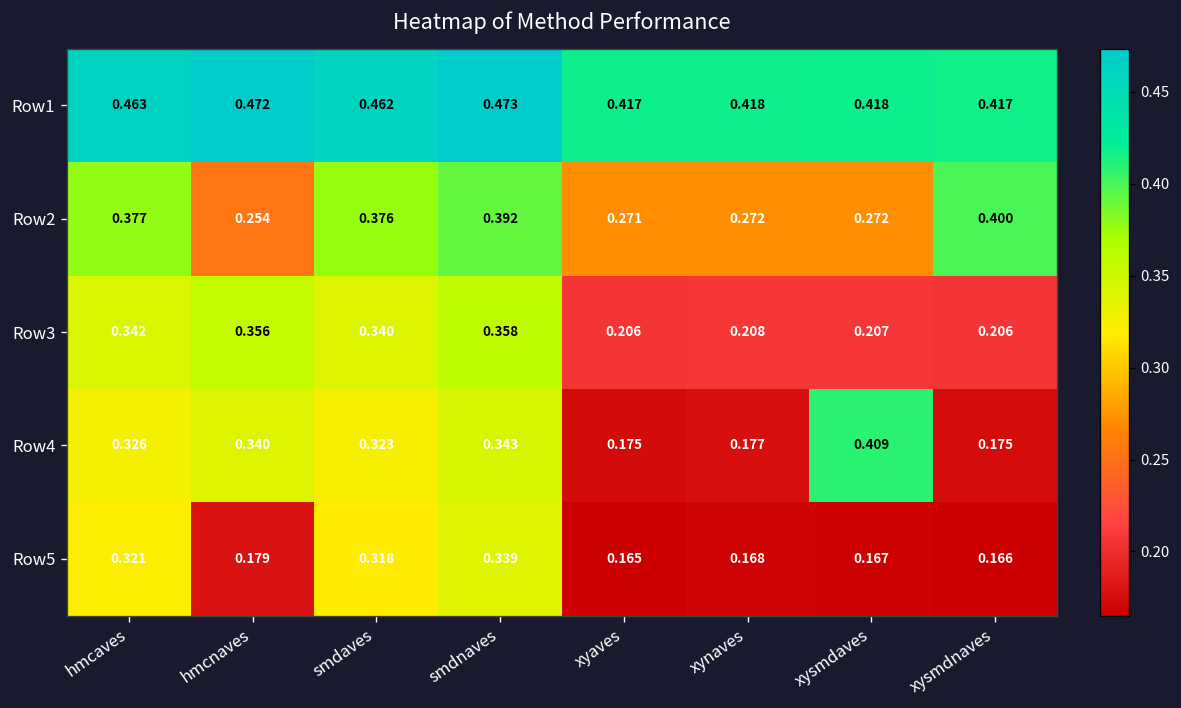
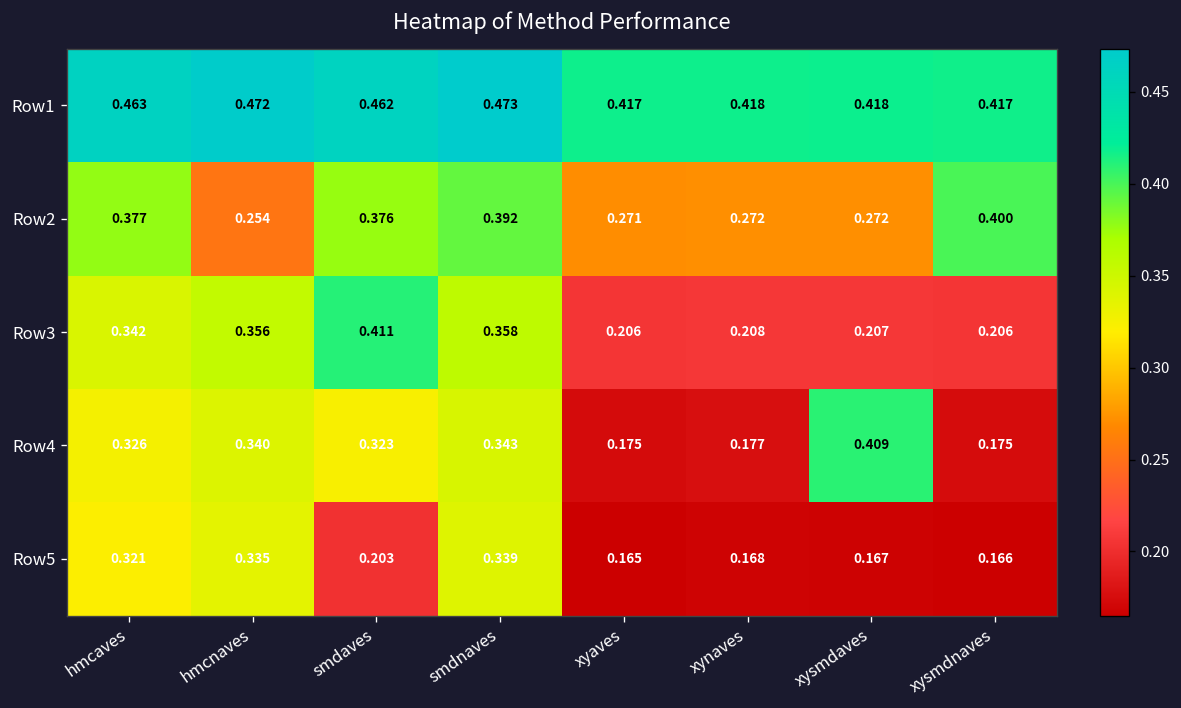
Row3, smdaves: 0.340 -> 0.411
Row5, hmcnaves: 0.179 -> 0.335
Row5, smdaves: 0.318 -> 0.203
